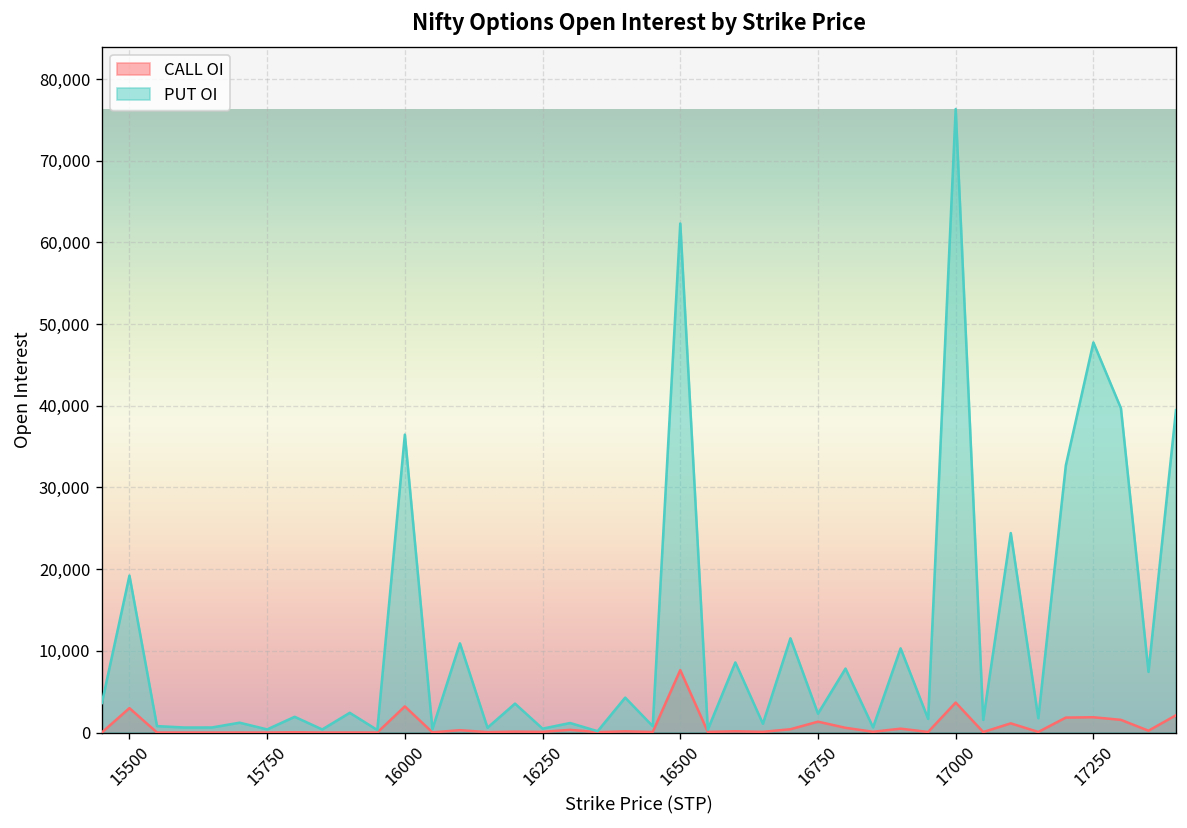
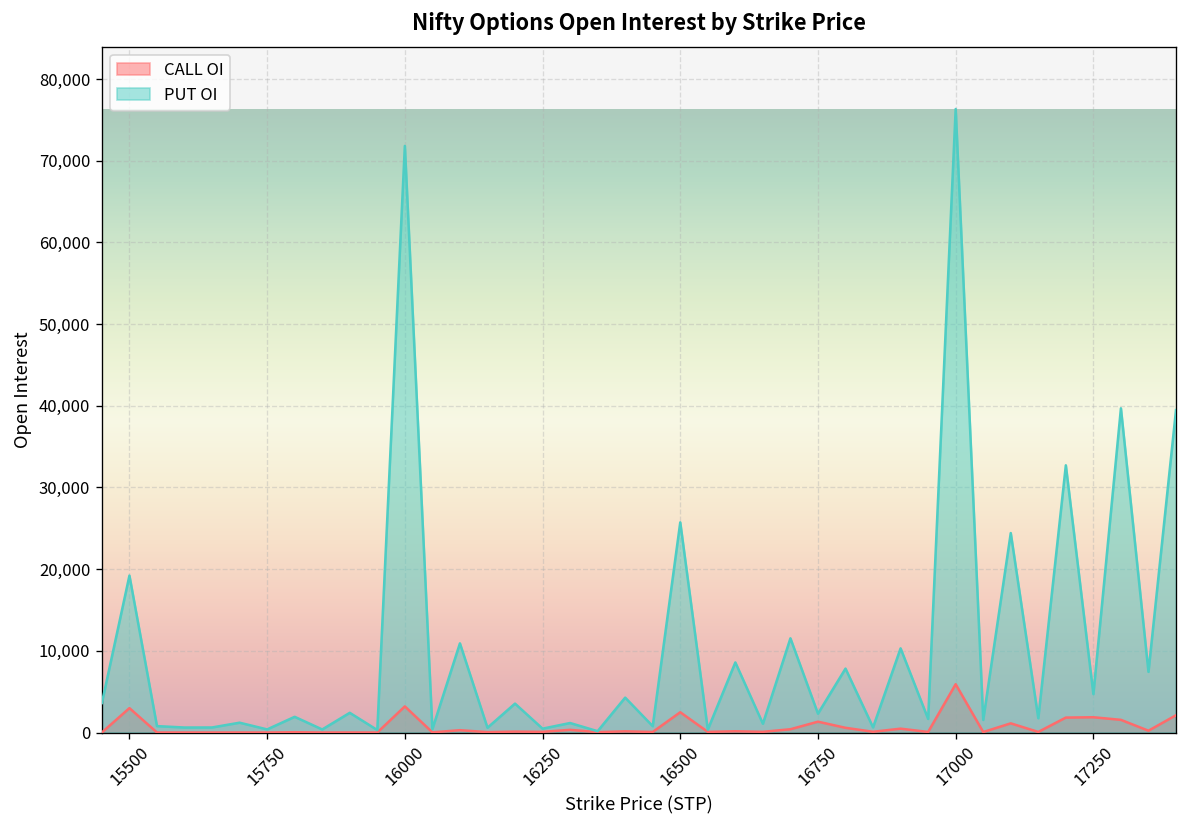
PUT OI, 16000: 36,000 -> 72,000
CALL OI, 16500: 8,000 -> 2,000
PUT OI, 16500: 62,000 -> 26,000
CALL OI, 17000: 4,000 -> 6,000
PUT OI, 17250: 48,000 -> 5,000
